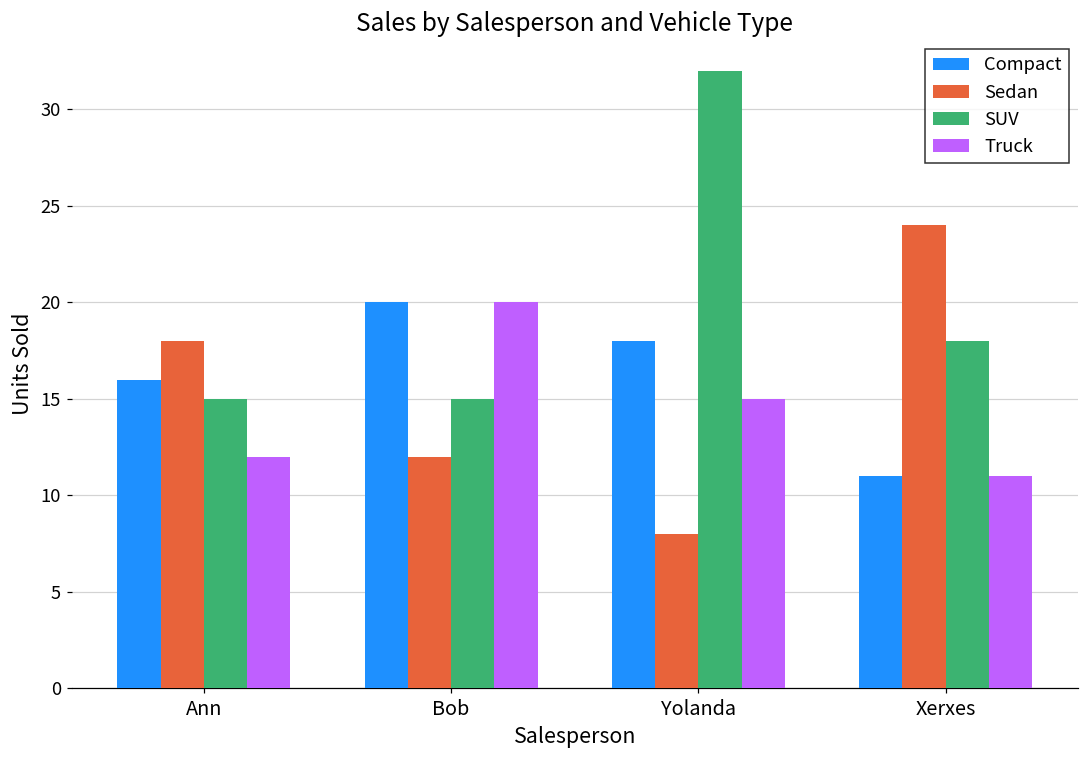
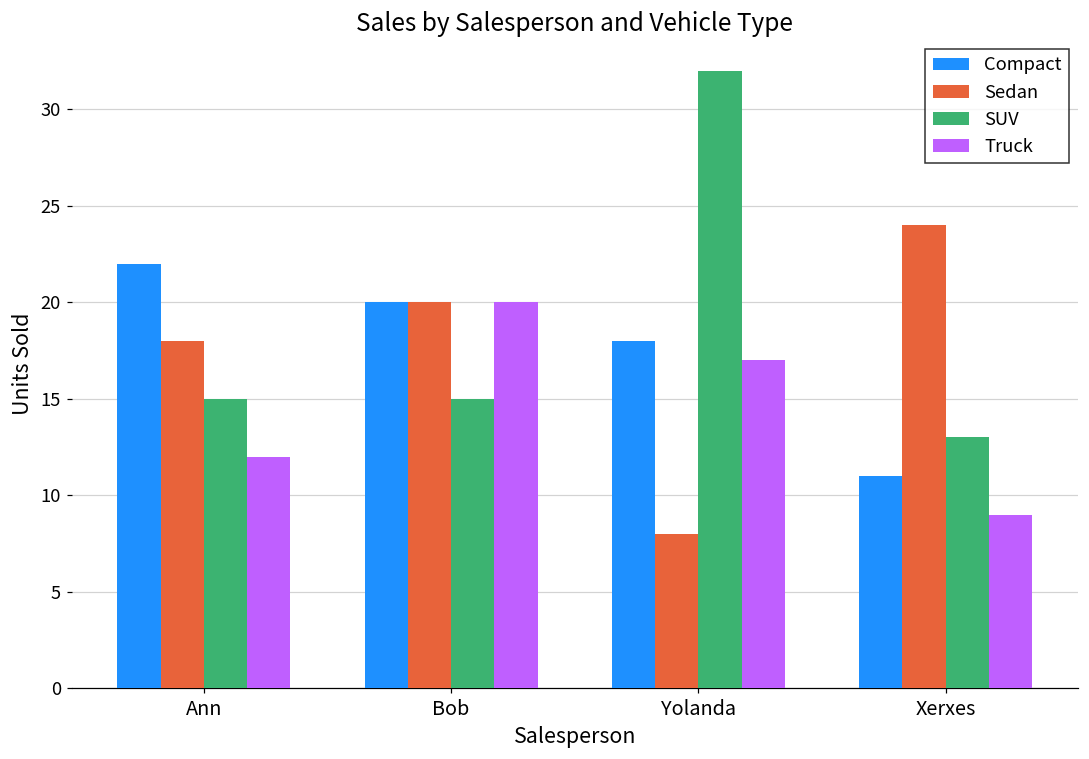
Compact, Ann: 16 -> 22
Sedan, Bob: 12 -> 20
Truck, Yolanda: 15 -> 17
SUV, Xerxes: 18 -> 13
Truck, Xerxes: 11 -> 9
